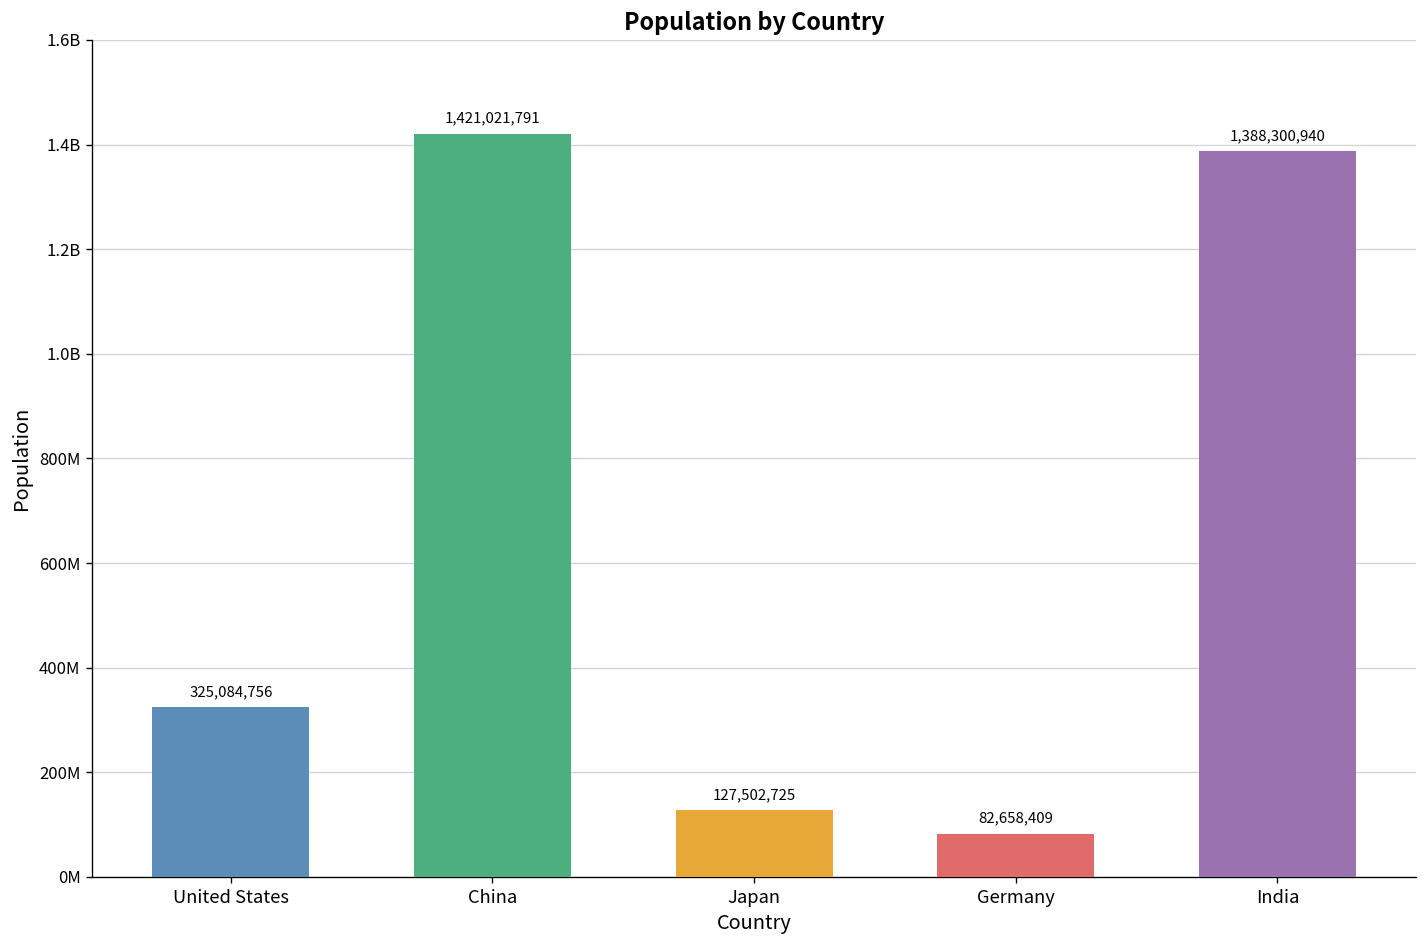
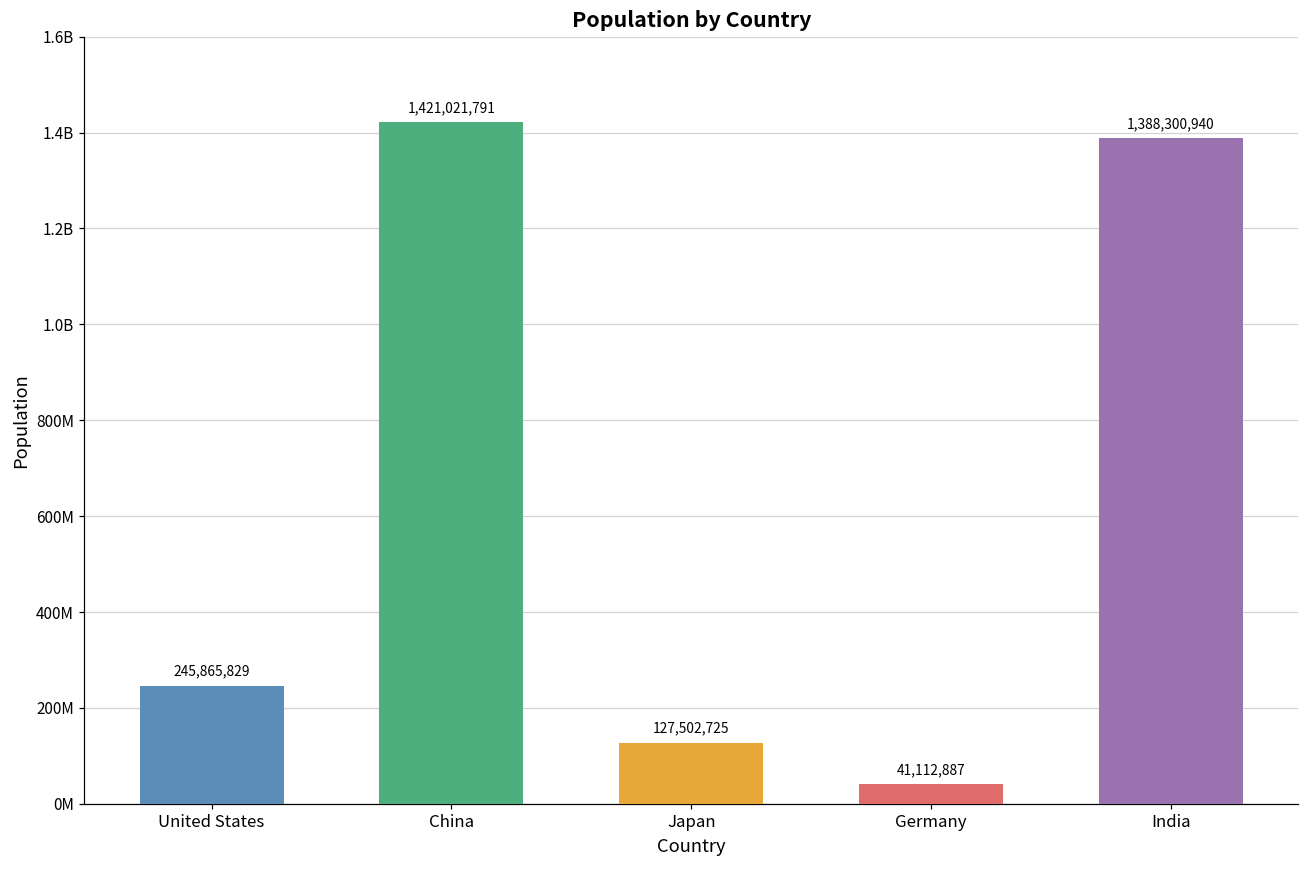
United States: 325,084,756 -> 245,865,829
Germany: 82,658,409 -> 41,112,887
